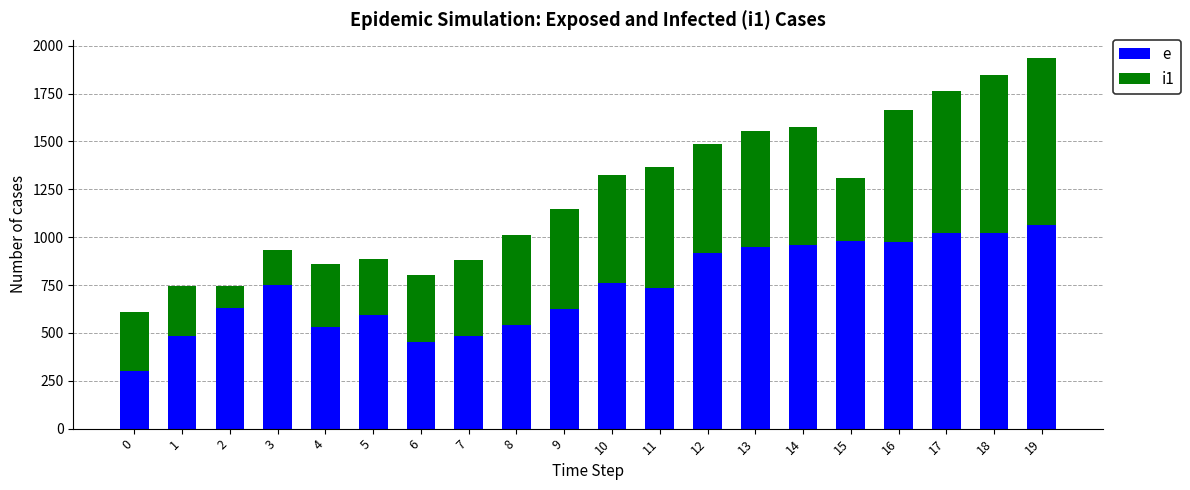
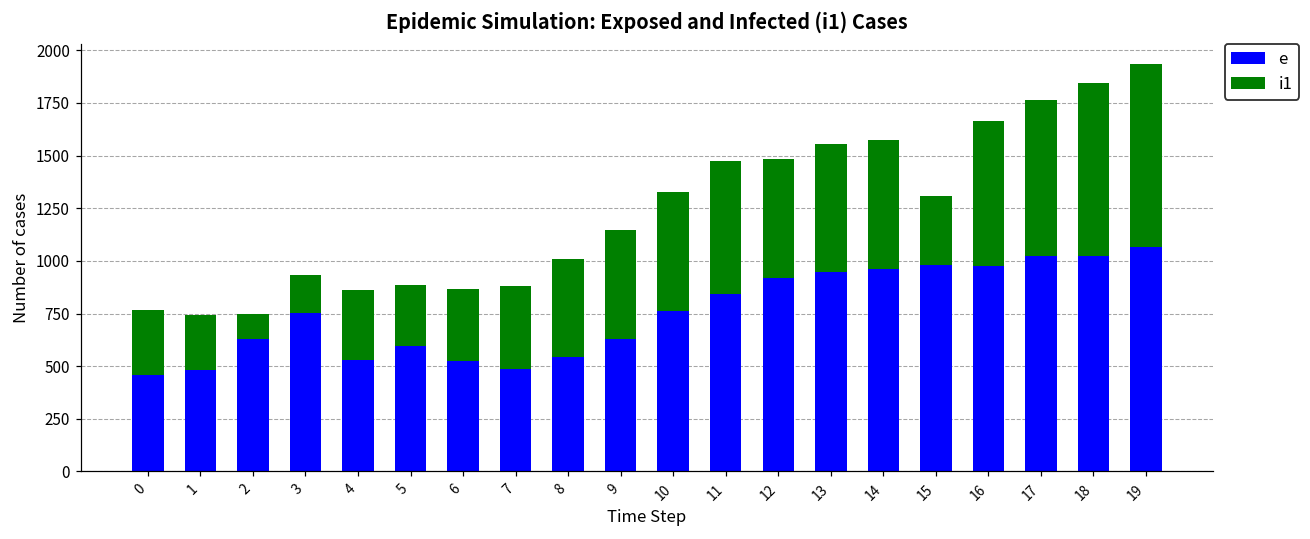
e, 0: 300 -> 460
e, 6: 460 -> 520
e, 11: 740 -> 840
